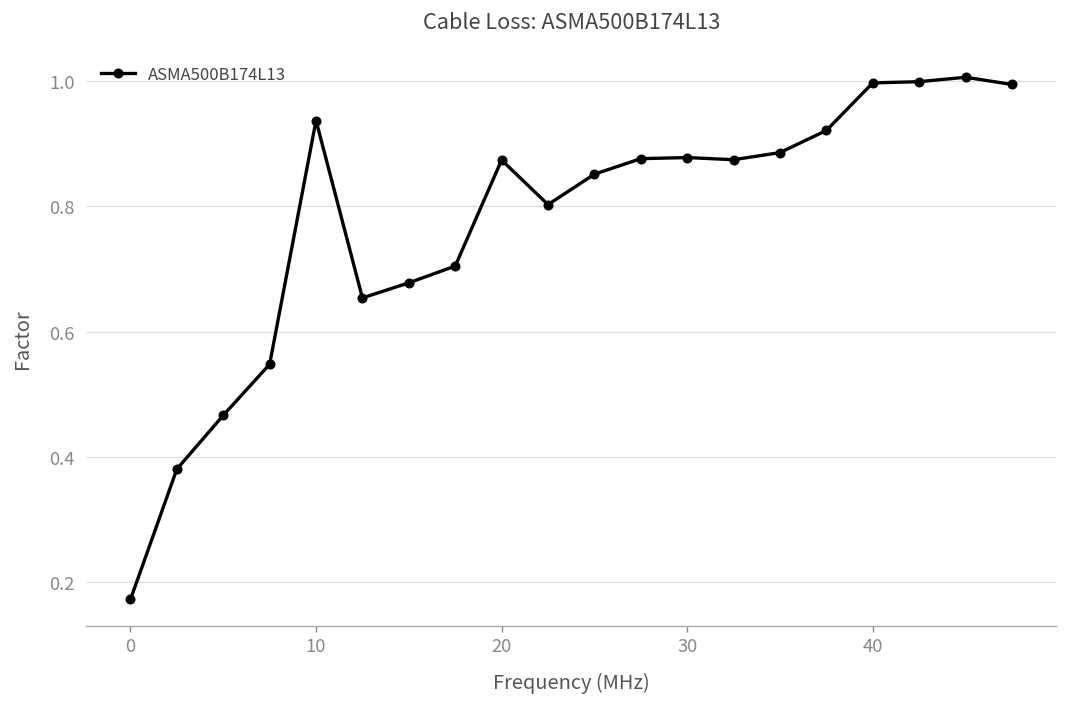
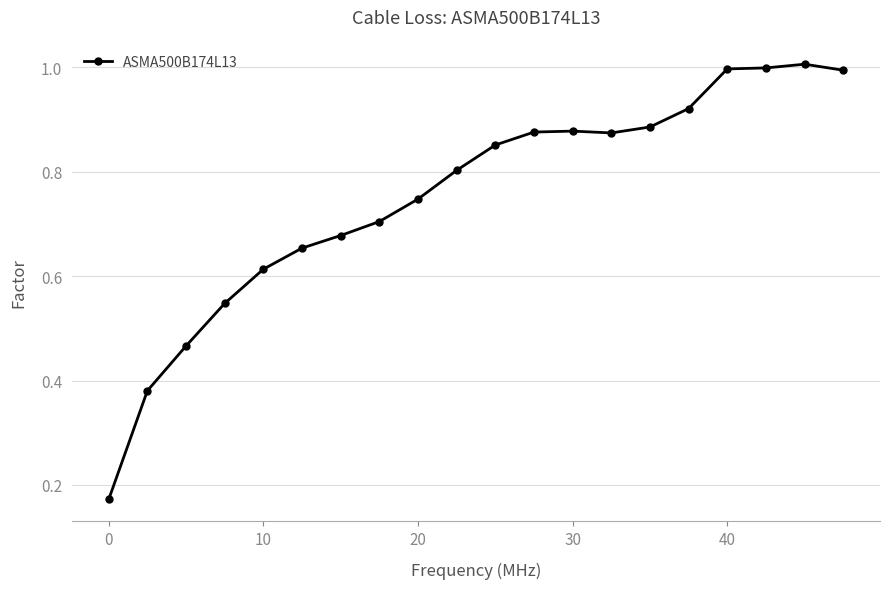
10: 0.94 -> 0.61
20: 0.87 -> 0.75
